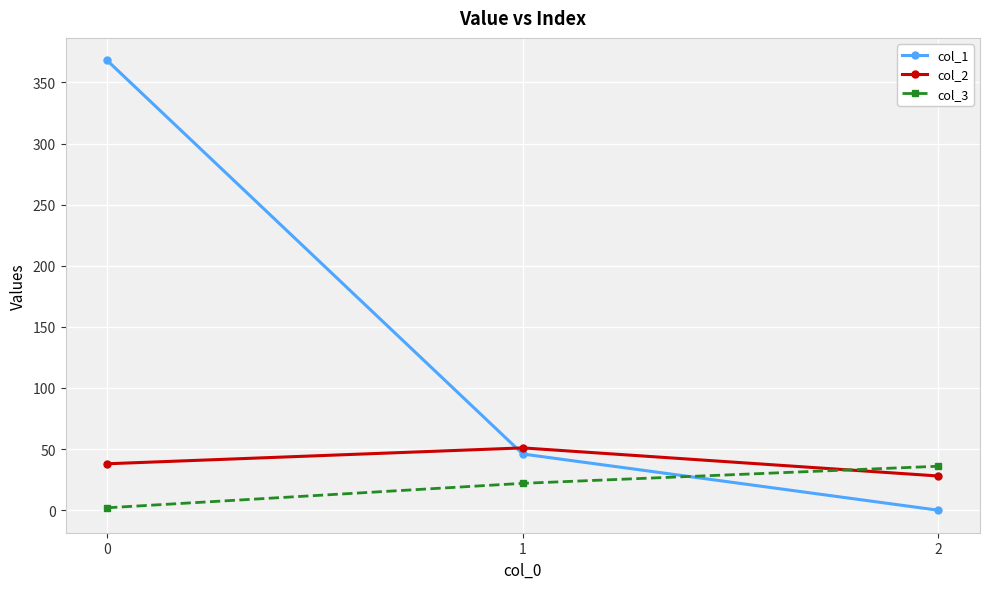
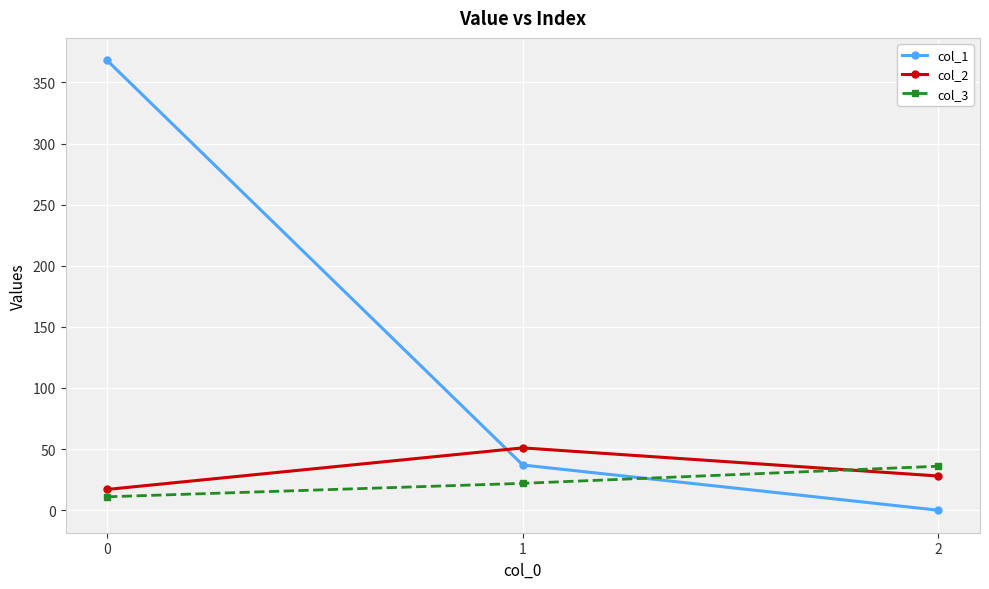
col_2, 0: 38 -> 17
col_3, 0: 2 -> 11
col_1, 1: 46 -> 37
